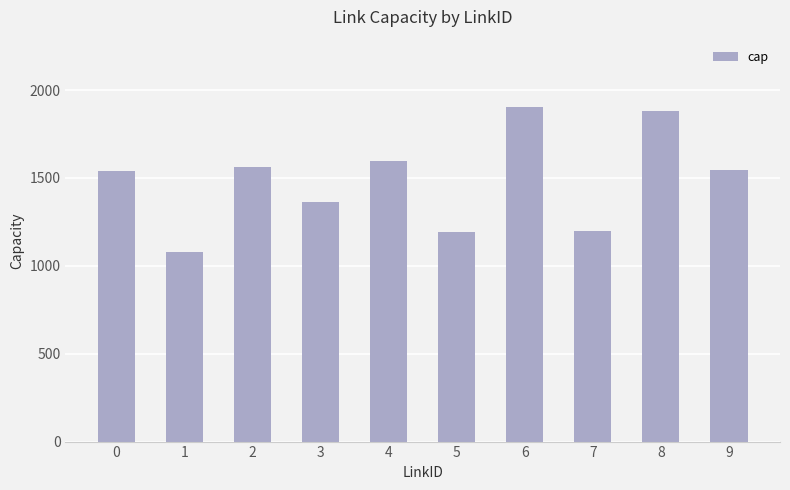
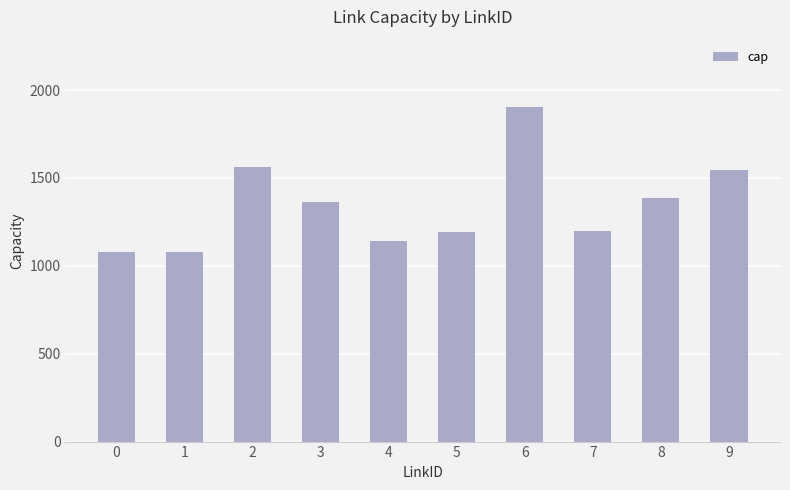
0: 1540 -> 1080
4: 1600 -> 1140
8: 1880 -> 1380
